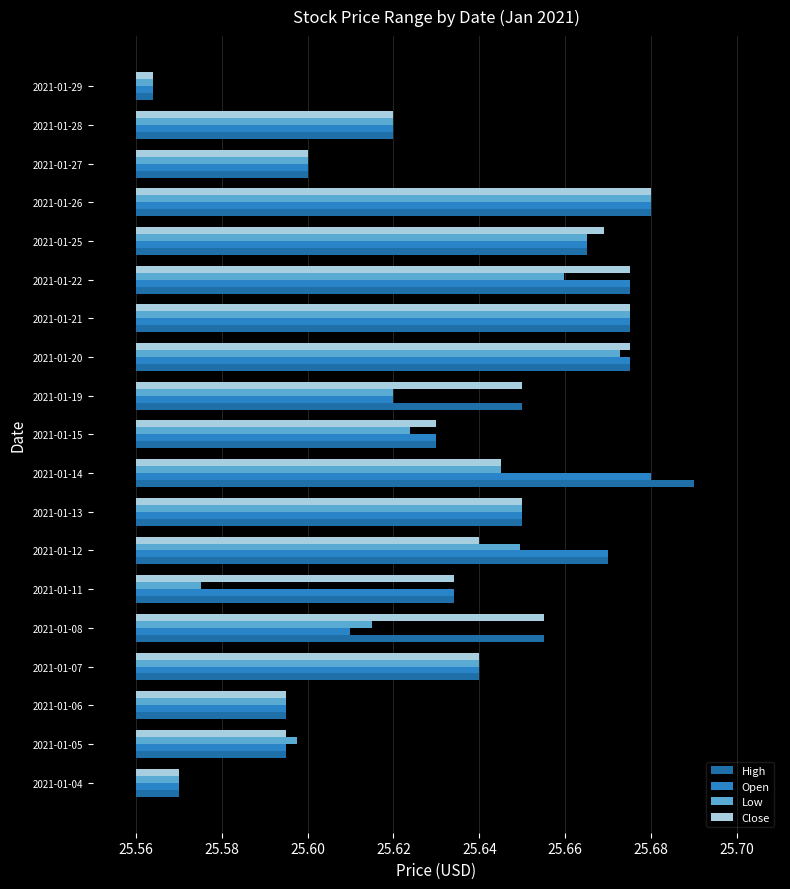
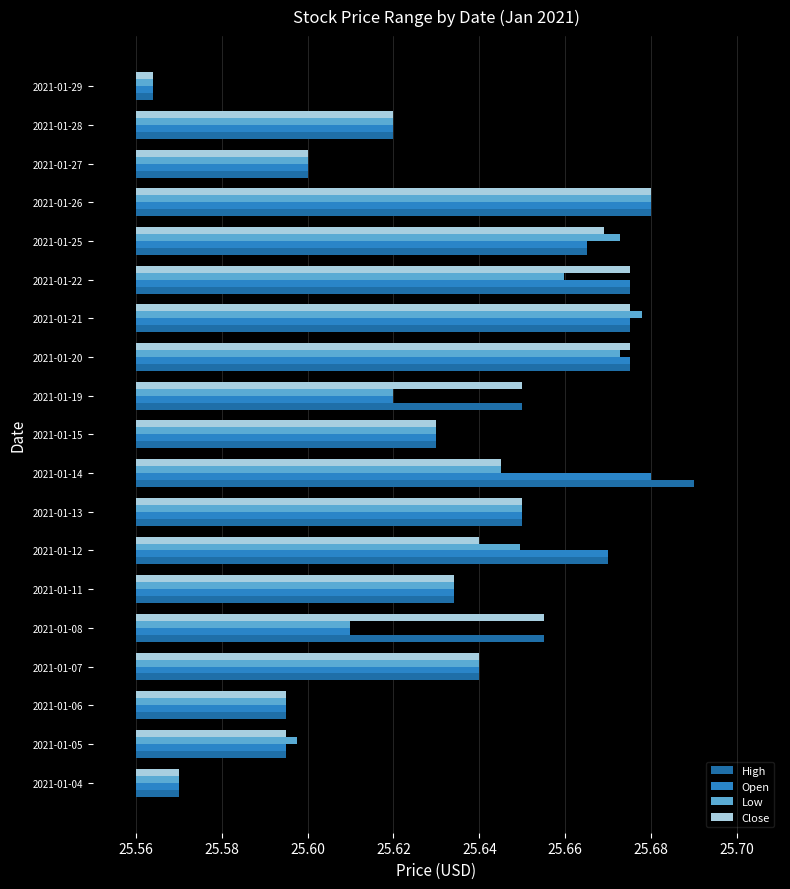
Low, 2021-01-25: 25.665 -> 25.673
Low, 2021-01-21: 25.675 -> 25.678
Low, 2021-01-15: 25.624 -> 25.630
Low, 2021-01-11: 25.575 -> 25.634
Low, 2021-01-08: 25.615 -> 25.610
